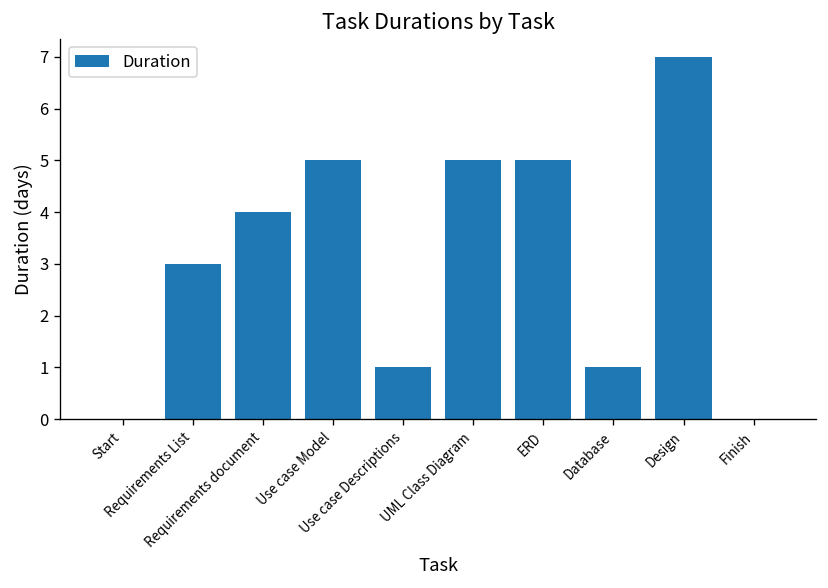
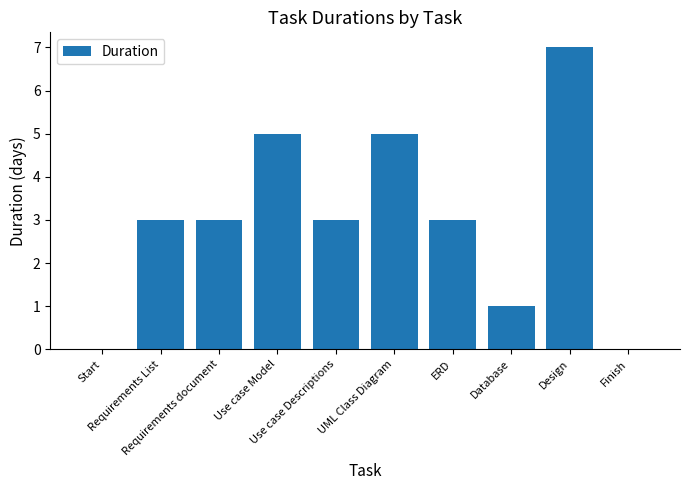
Requirements document: 4 -> 3
Use case Descriptions: 1 -> 3
ERD: 5 -> 3
